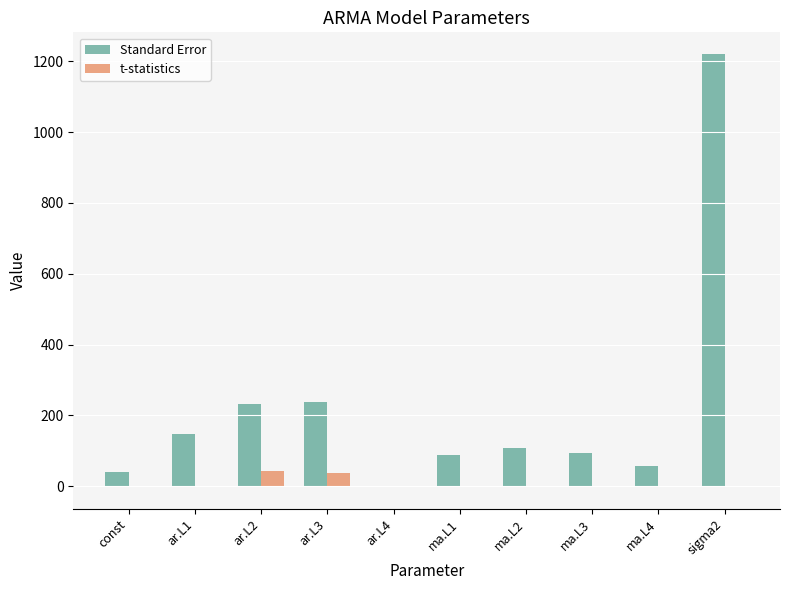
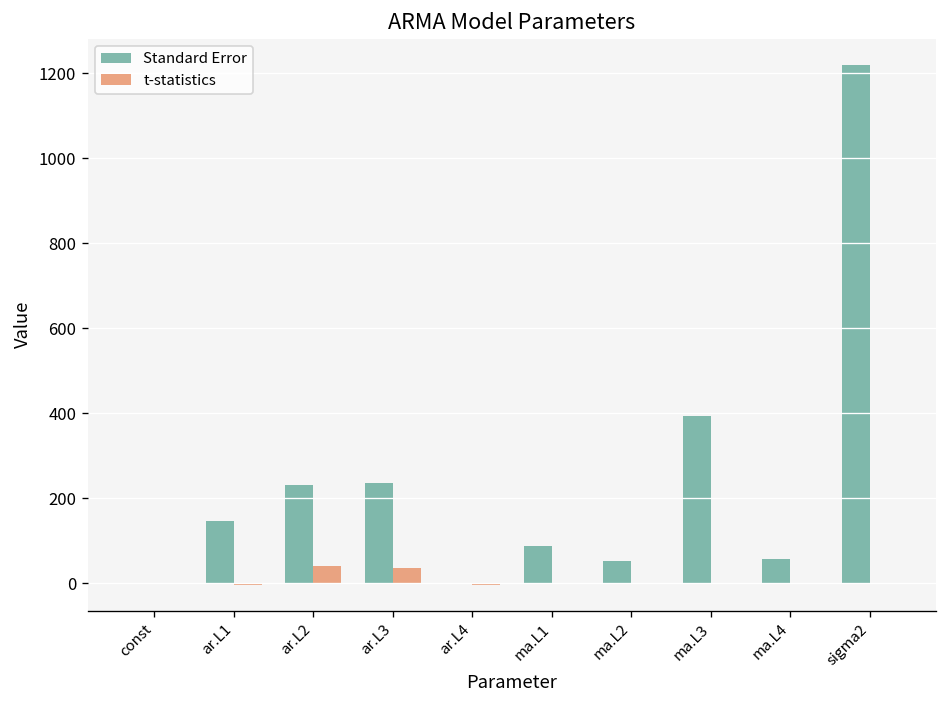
Standard Error, const: 40 -> 0
Standard Error, ma.L2: 110 -> 50
Standard Error, ma.L3: 90 -> 400
